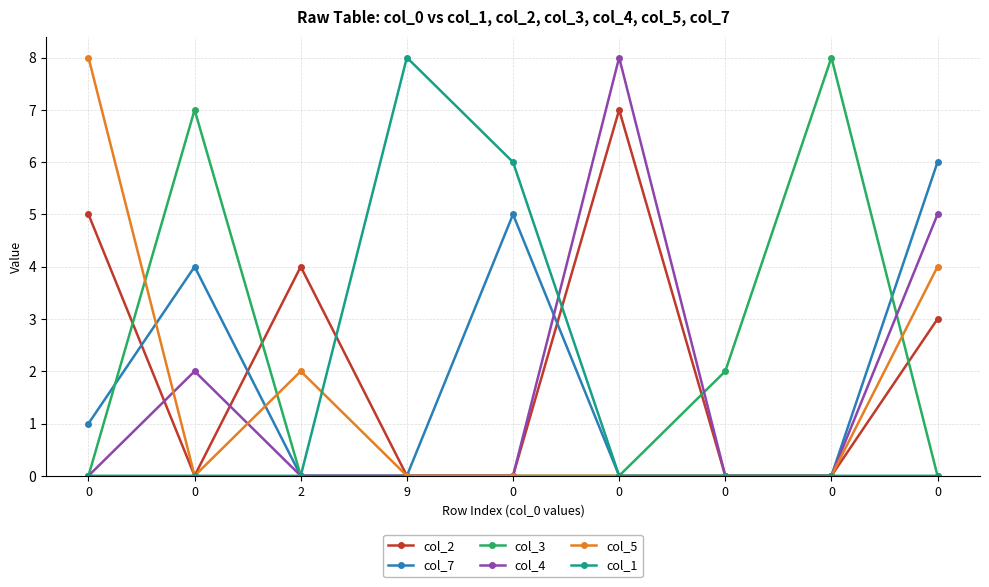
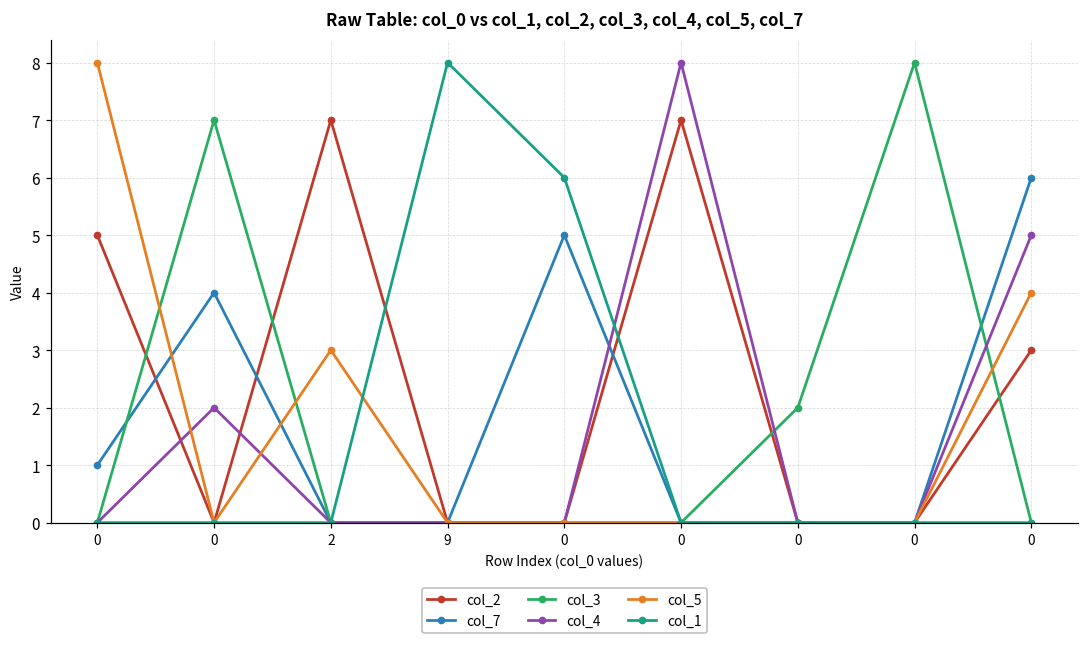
col_2, 2: 4 -> 7
col_5, 2: 2 -> 3
